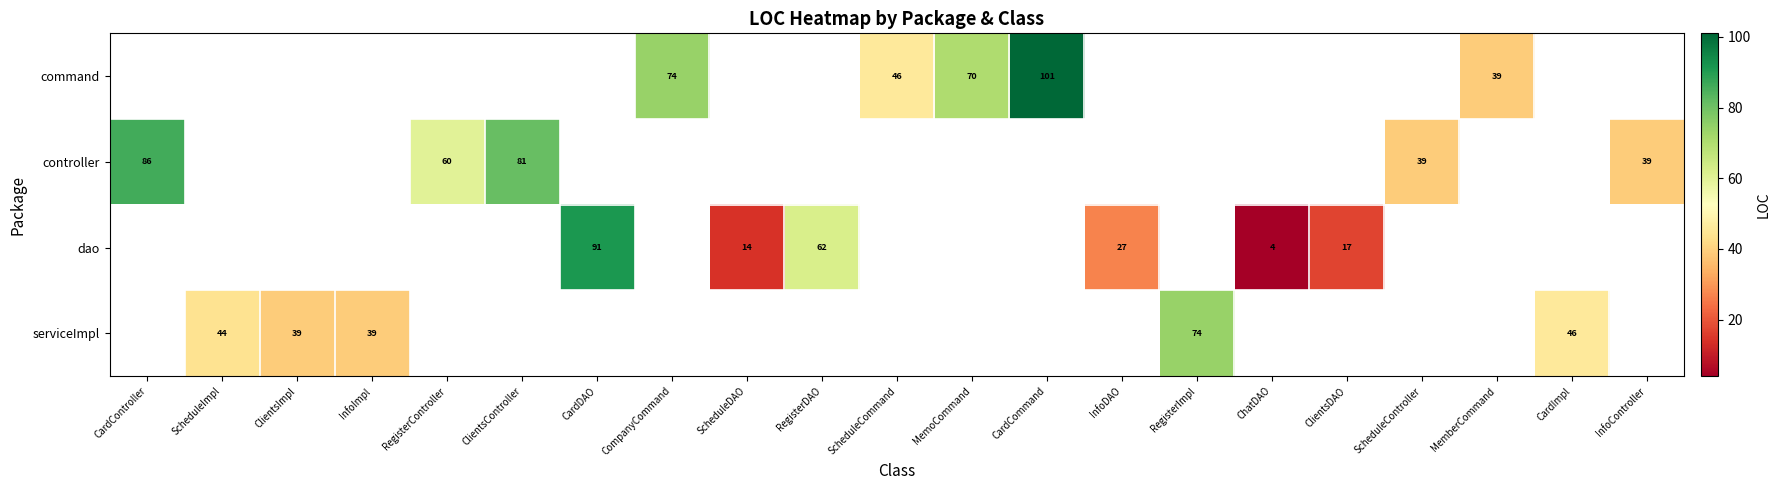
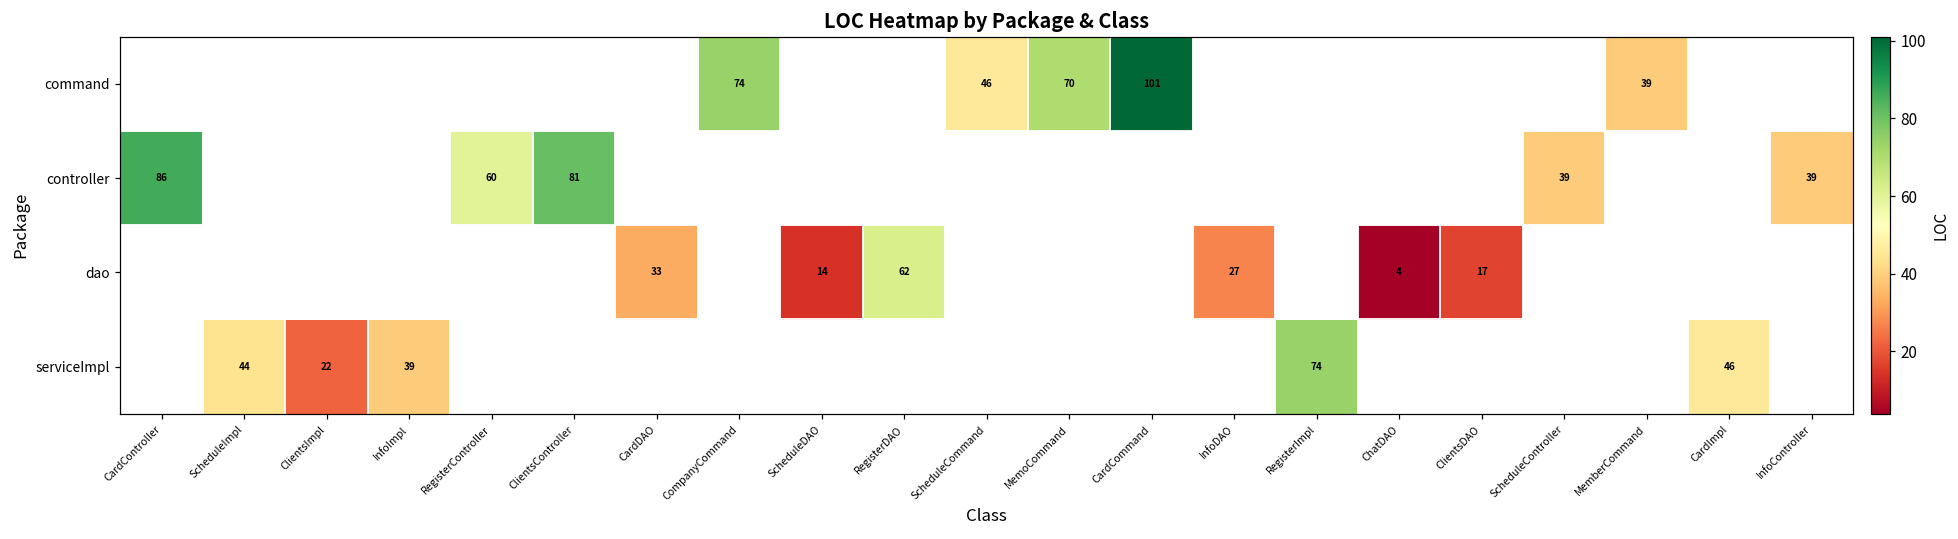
dao, CardDAO: 91 -> 33
serviceImpl, ClientsImpl: 39 -> 22
